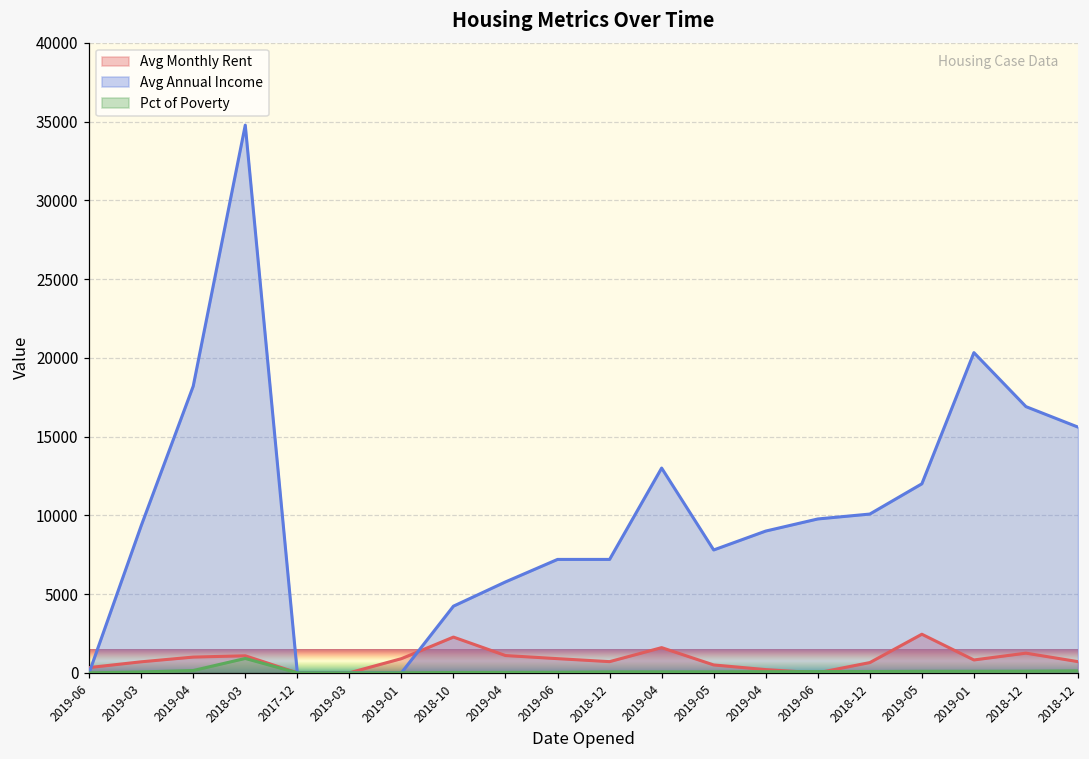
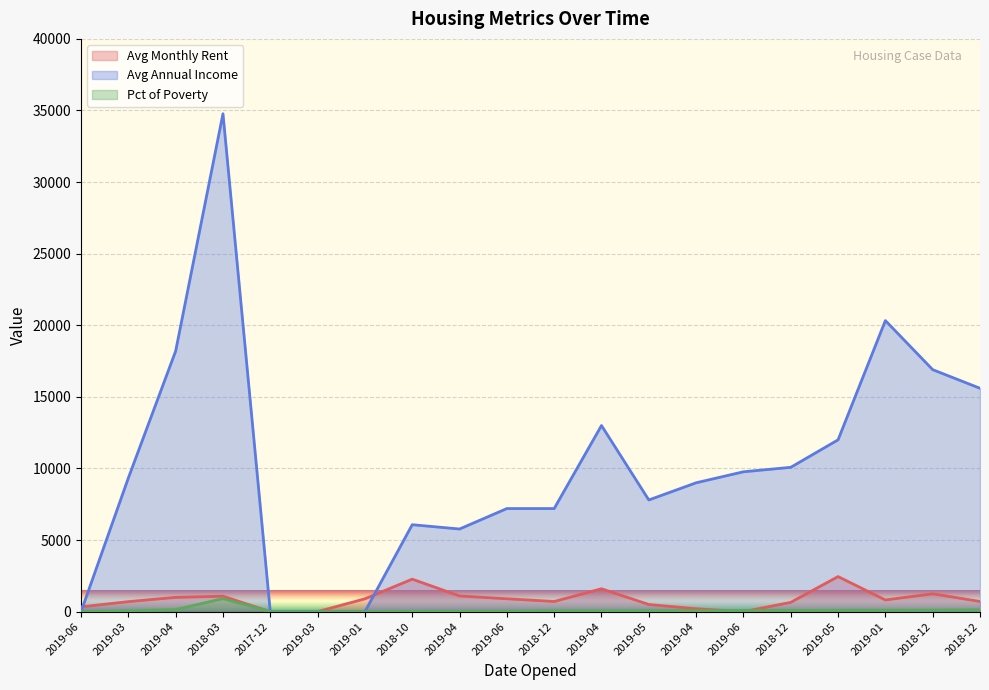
Avg Annual Income, 2018-10: 4200 -> 6100
